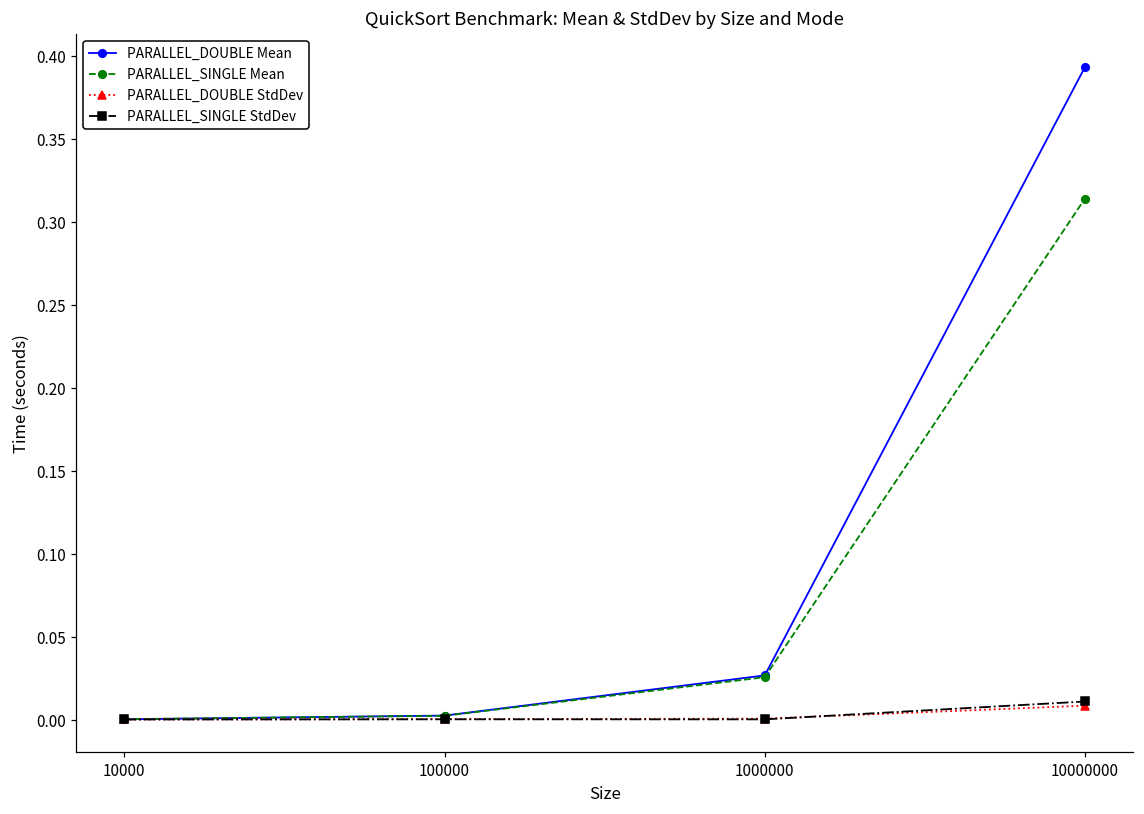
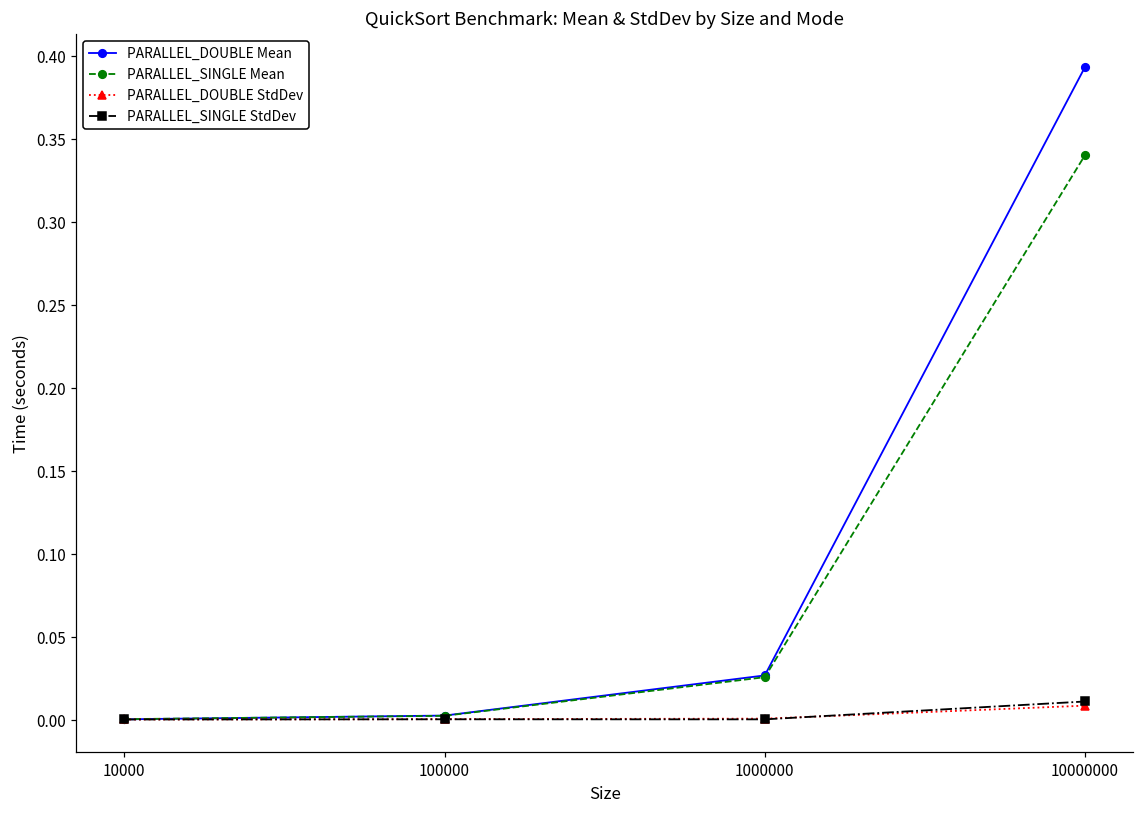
PARALLEL_SINGLE Mean, 10000000: 0.314 -> 0.340
